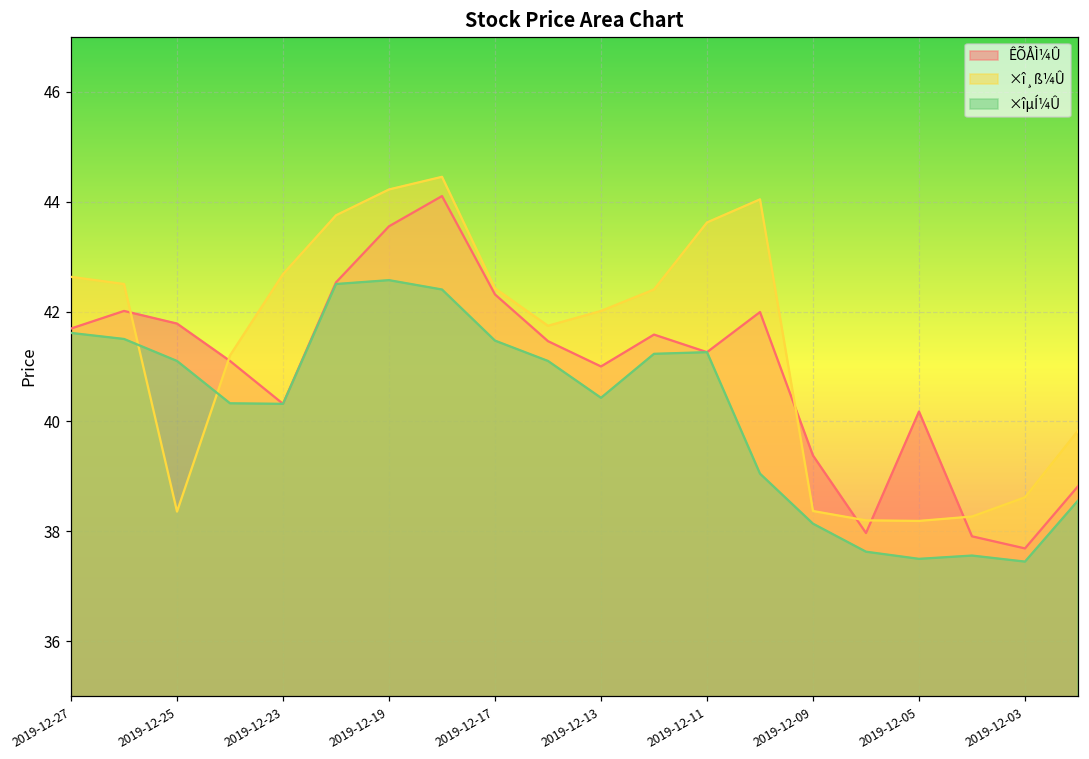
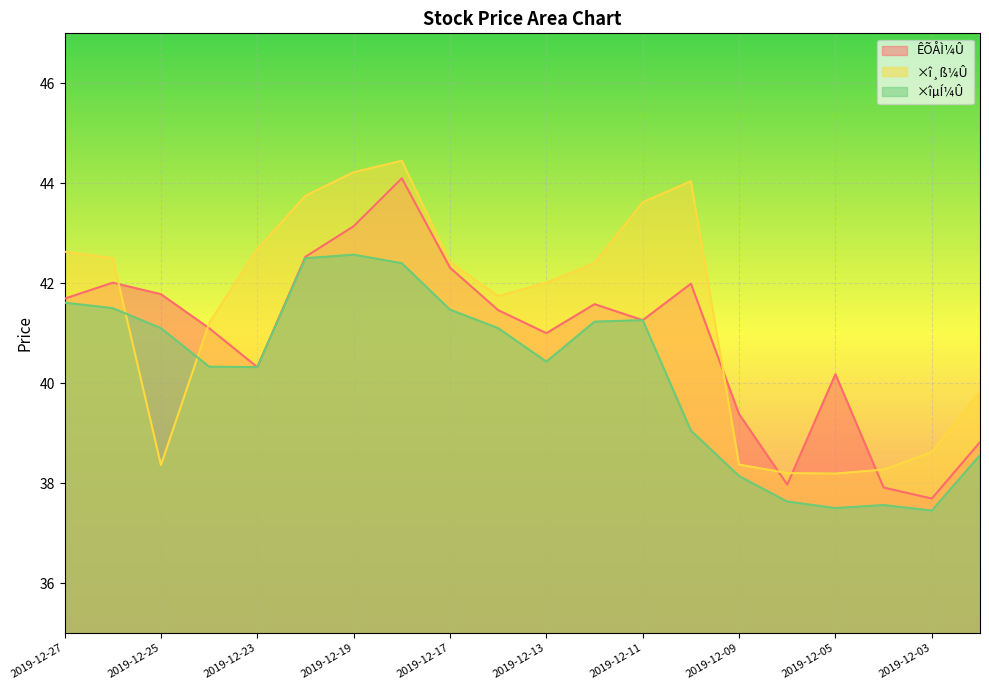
ÊÕÅÌ¼Û, 2019-12-19: 43.6 -> 43.1
